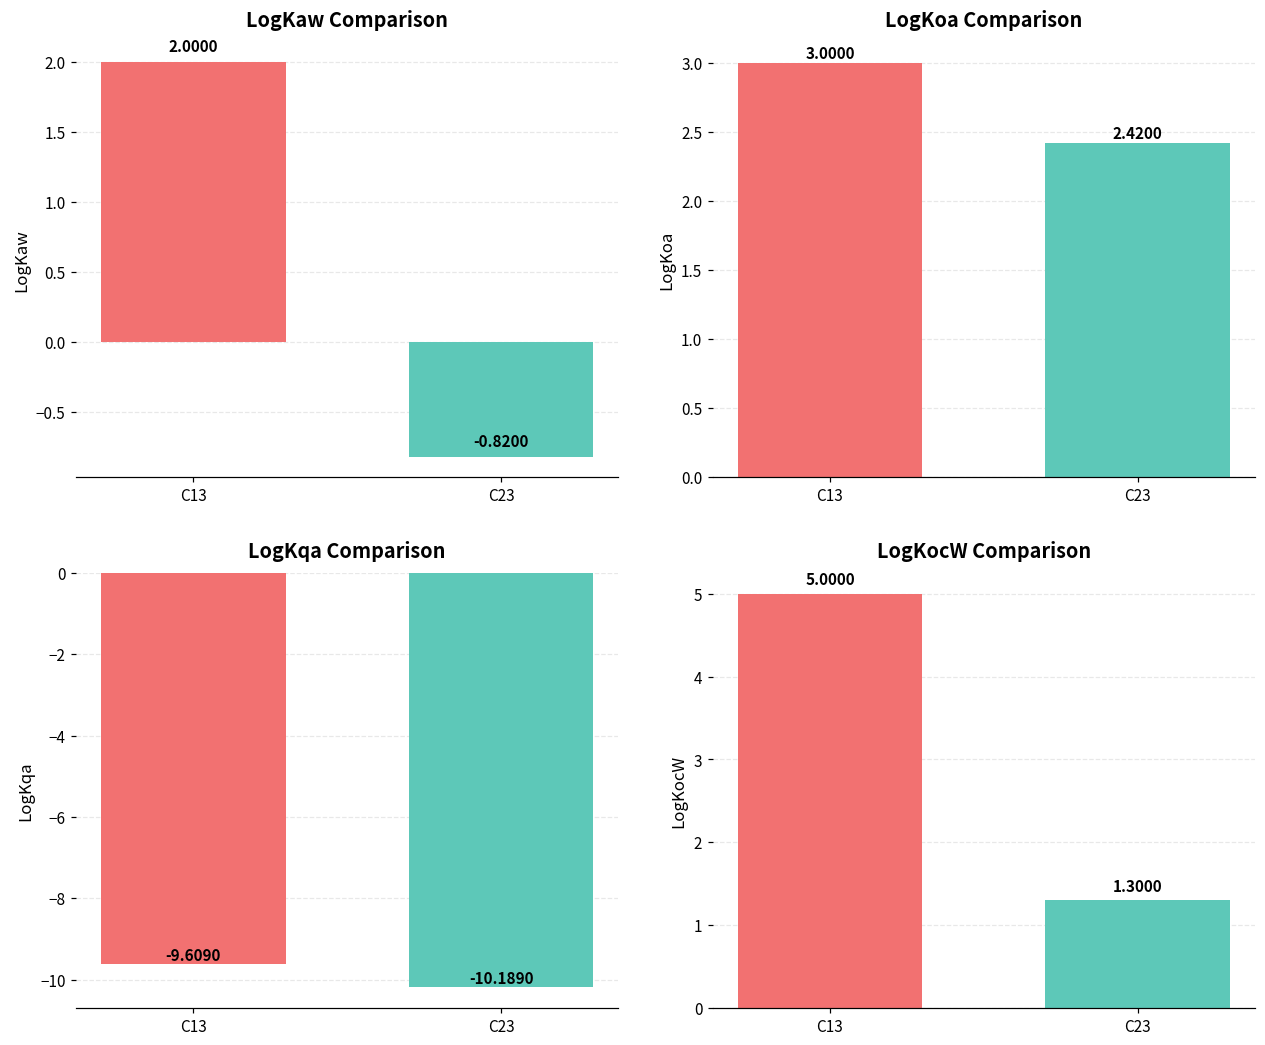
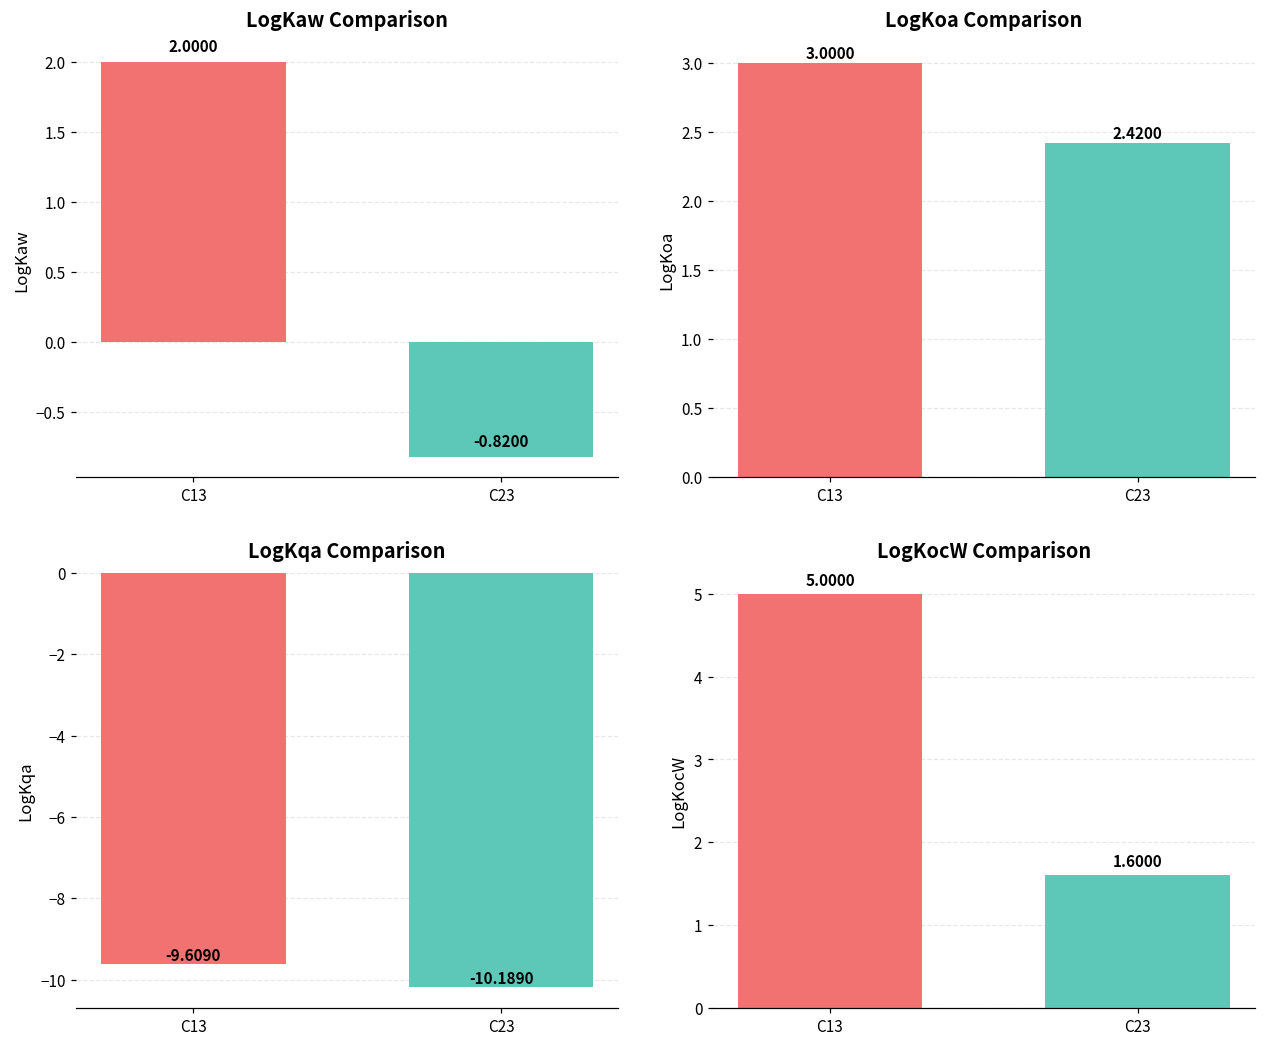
LogKocW Comparison, C23: 1.3000 -> 1.6000
